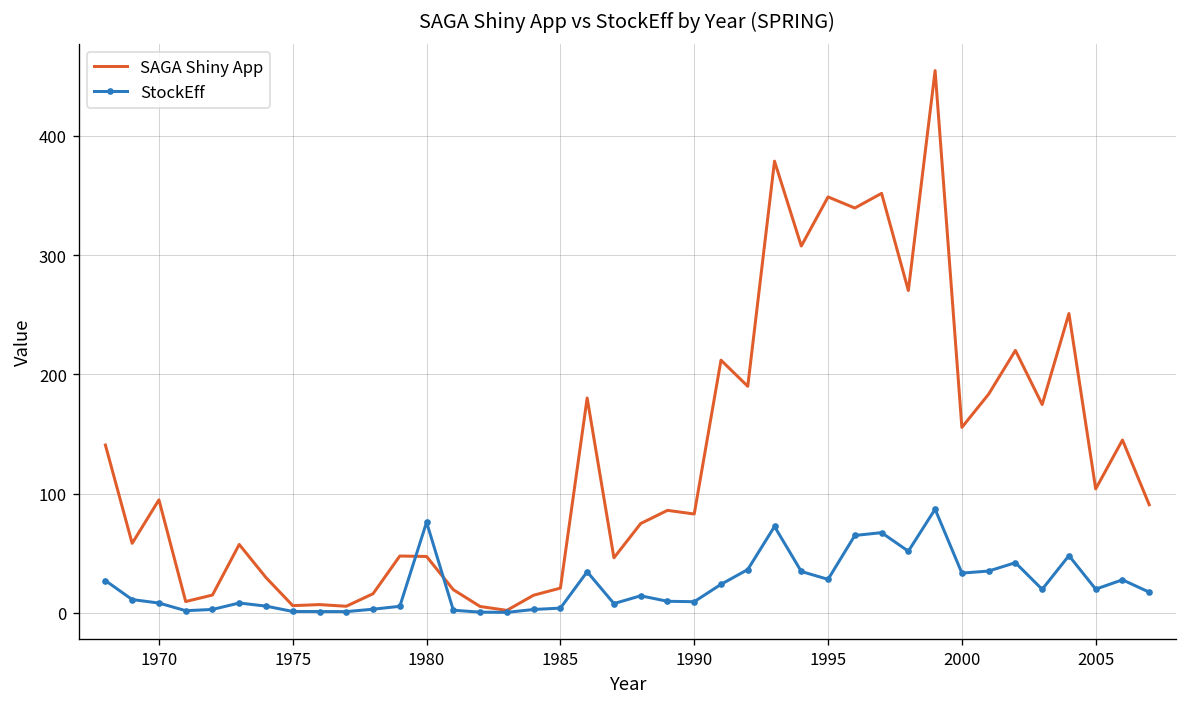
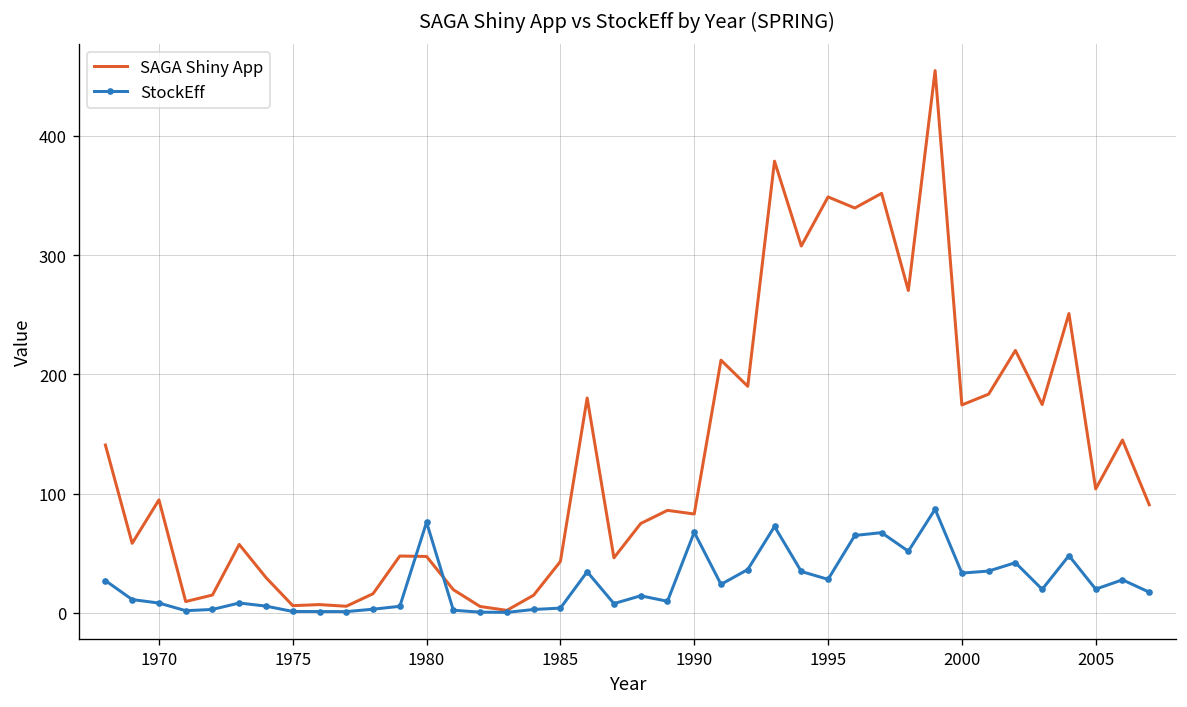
SAGA Shiny App, 1985: 20 -> 40
StockEff, 1990: 10 -> 70
SAGA Shiny App, 2000: 160 -> 170
